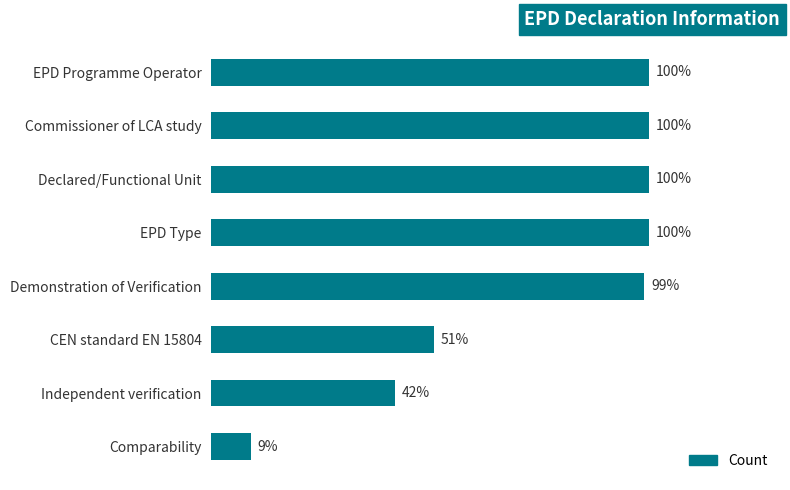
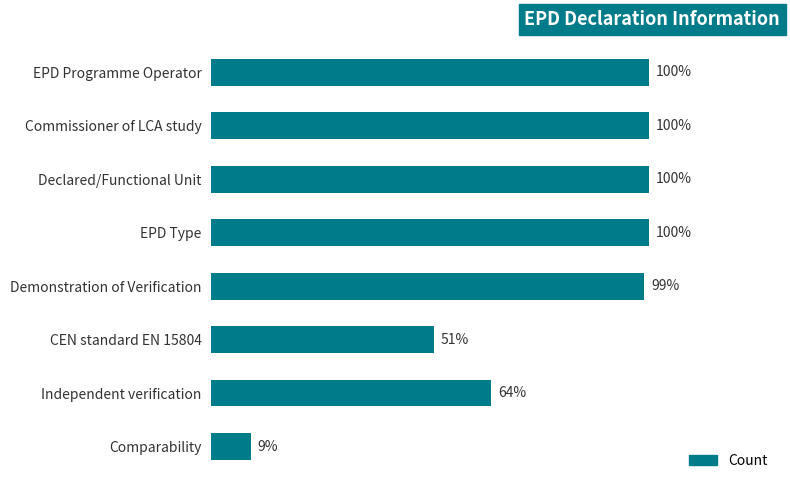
Independent verification: 42% -> 64%
